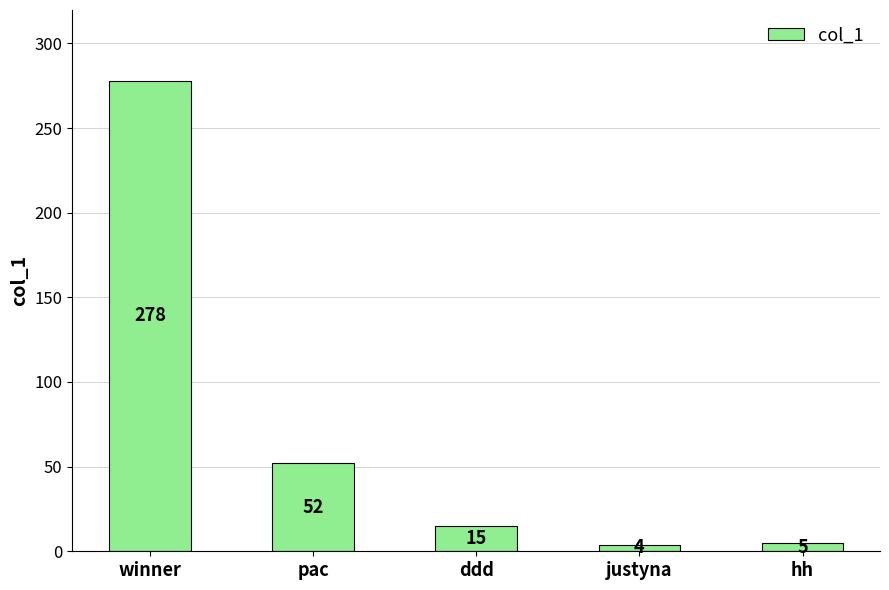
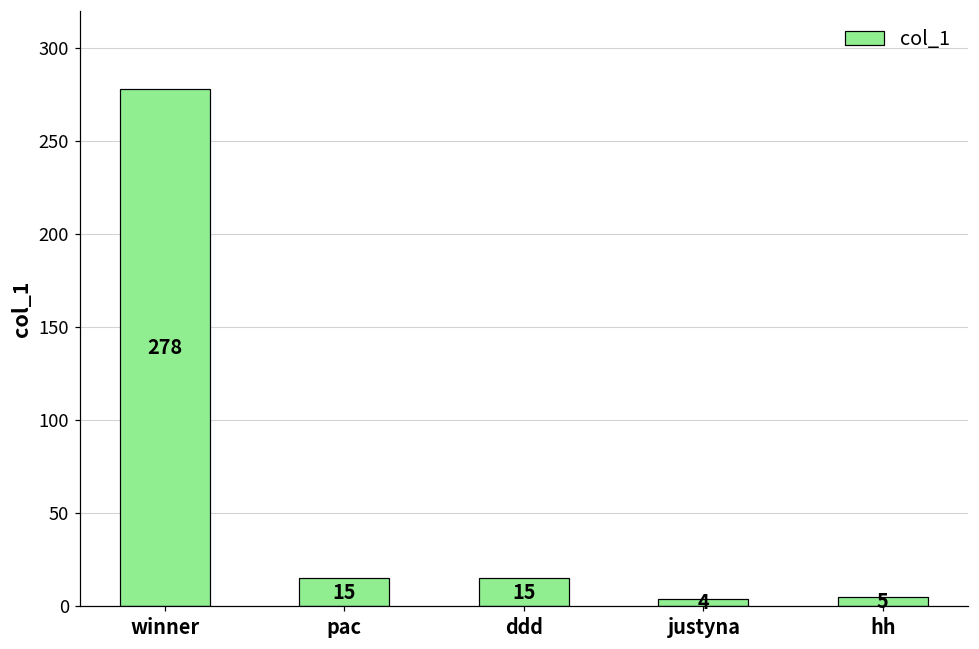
pac: 52 -> 15
